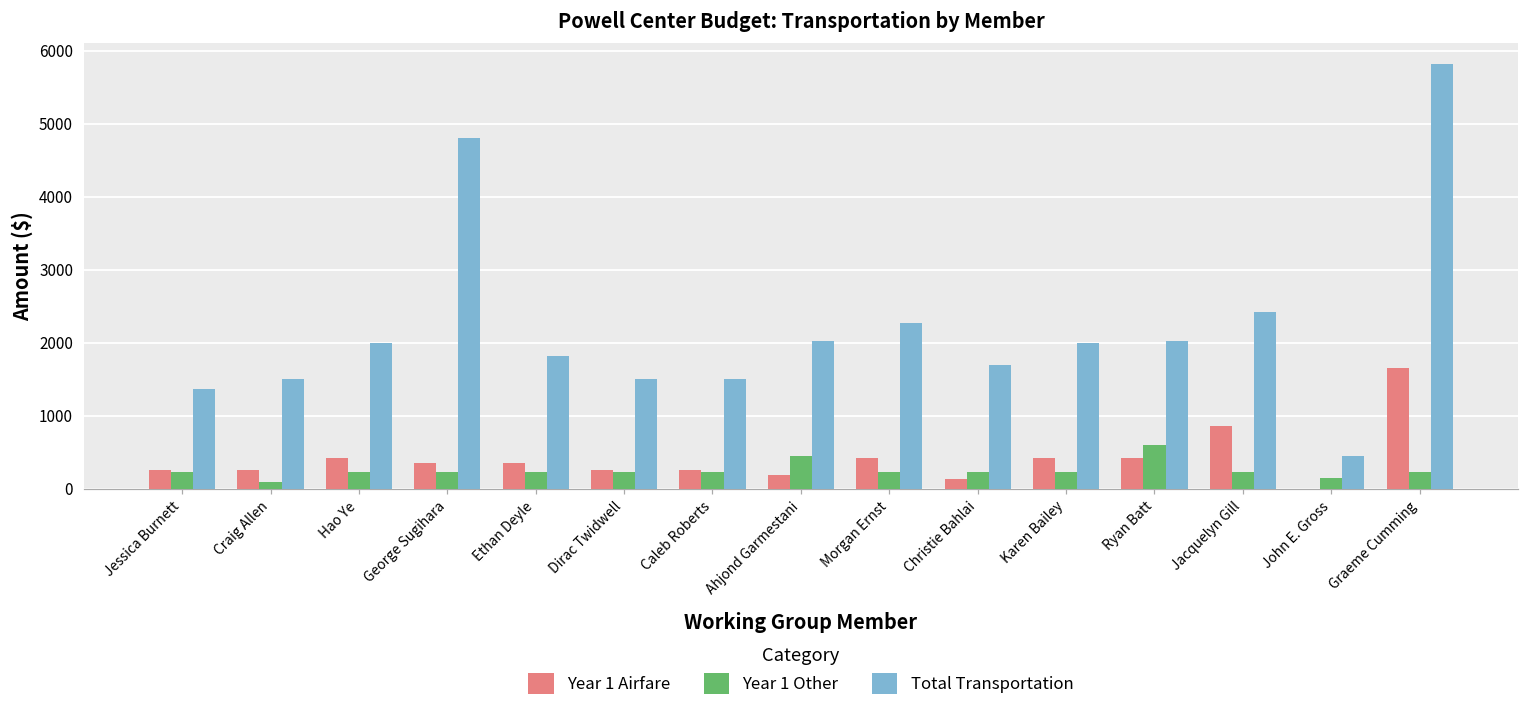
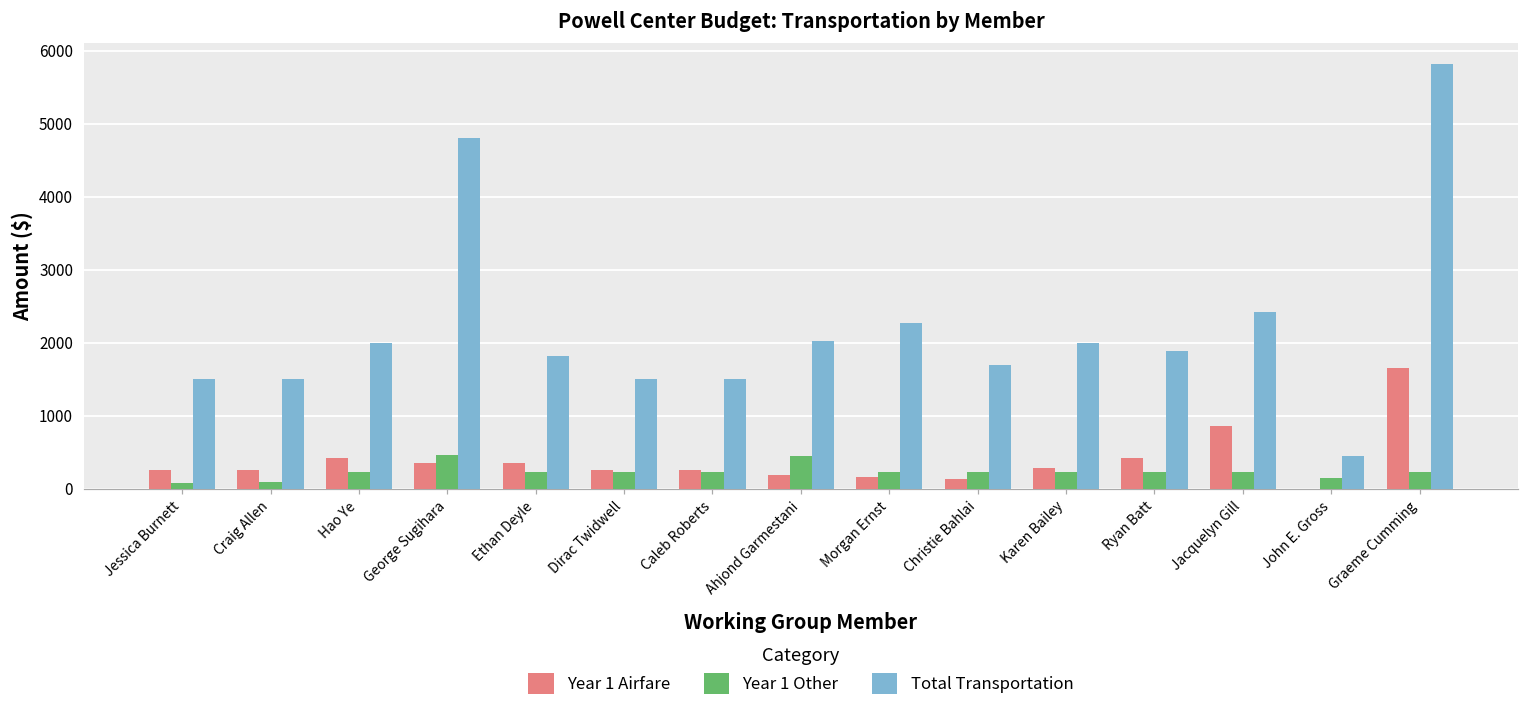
Year 1 Other, Jessica Burnett: 200 -> 100
Total Transportation, Jessica Burnett: 1400 -> 1500
Year 1 Other, George Sugihara: 200 -> 500
Year 1 Airfare, Morgan Ernst: 400 -> 200
Year 1 Airfare, Karen Bailey: 400 -> 300
Year 1 Other, Ryan Batt: 600 -> 200
Total Transportation, Ryan Batt: 2000 -> 1900
